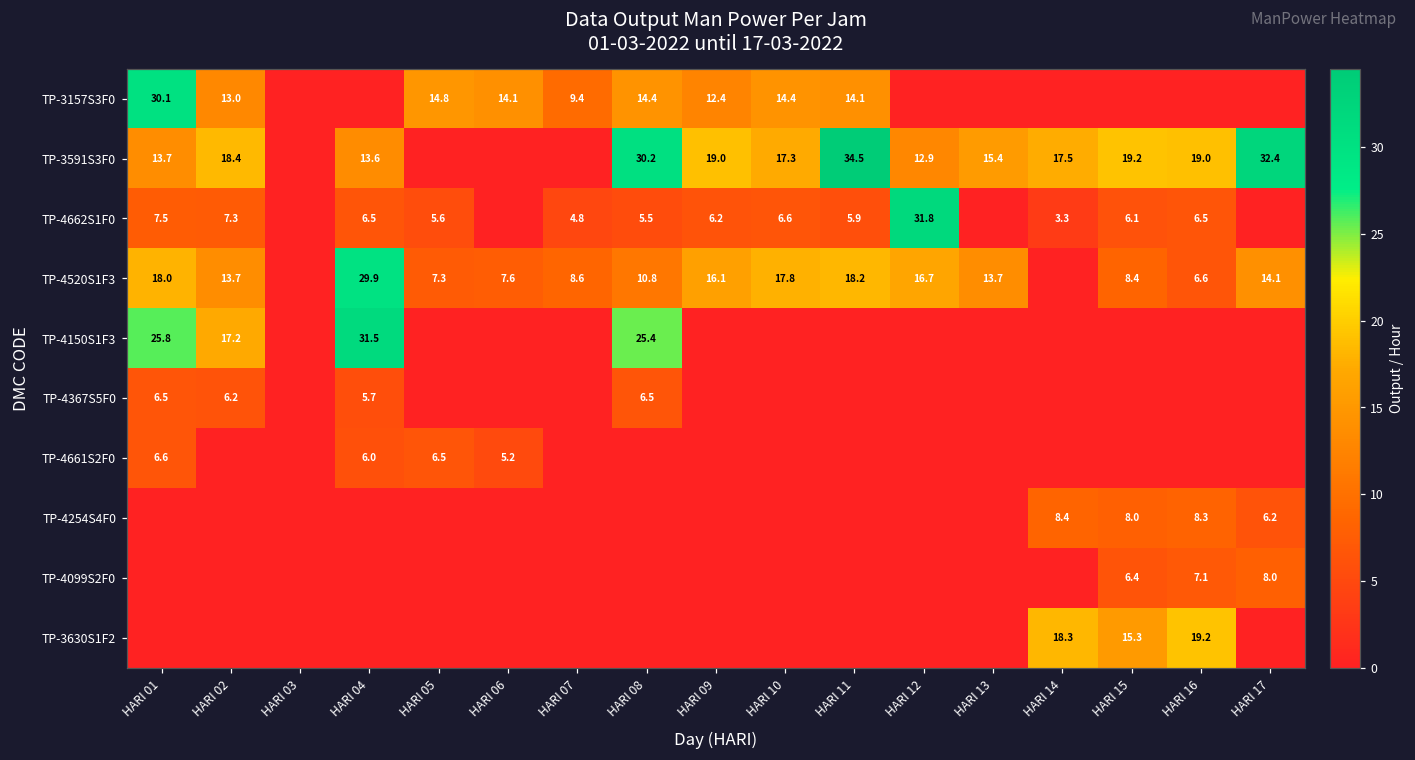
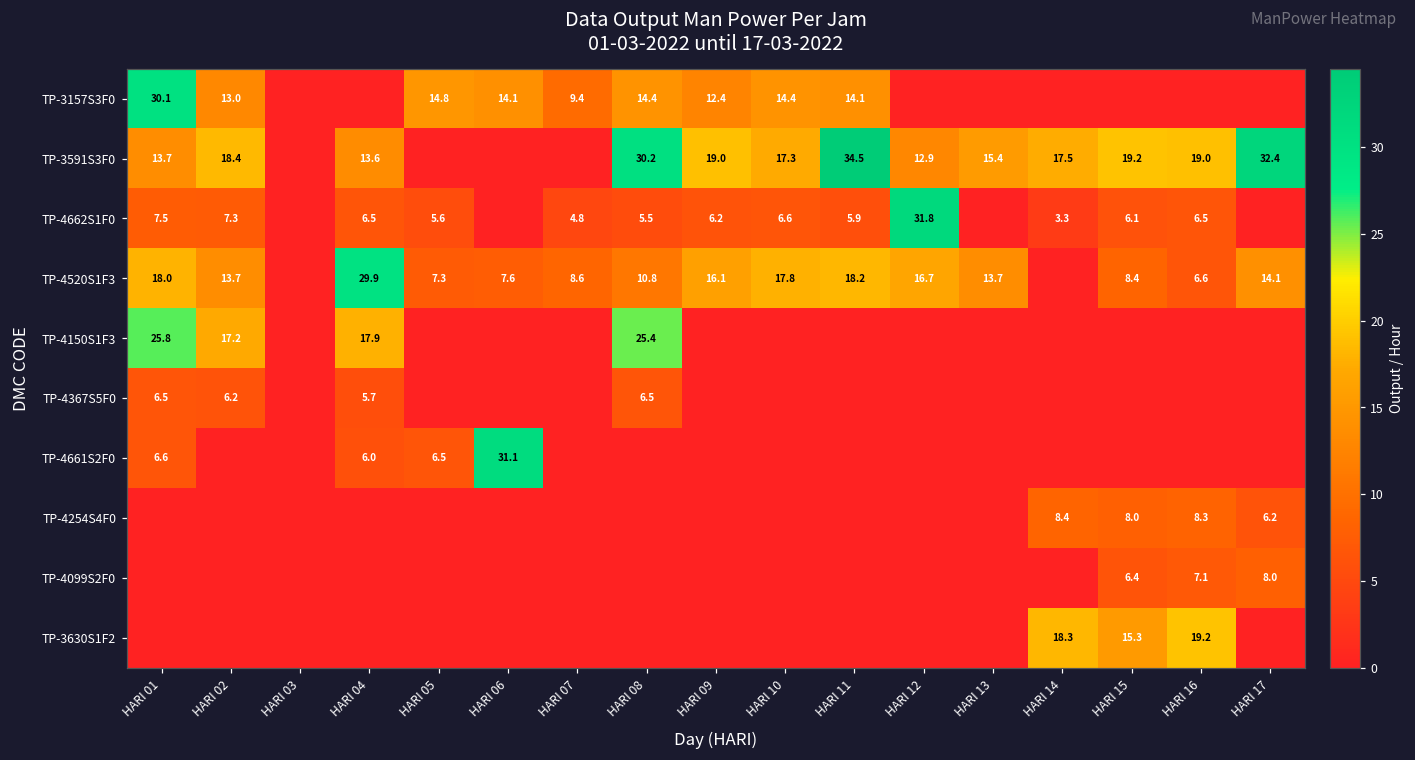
TP-4150S1F3, HARI 04: 31.5 -> 17.9
TP-4661S2F0, HARI 06: 5.2 -> 31.1
